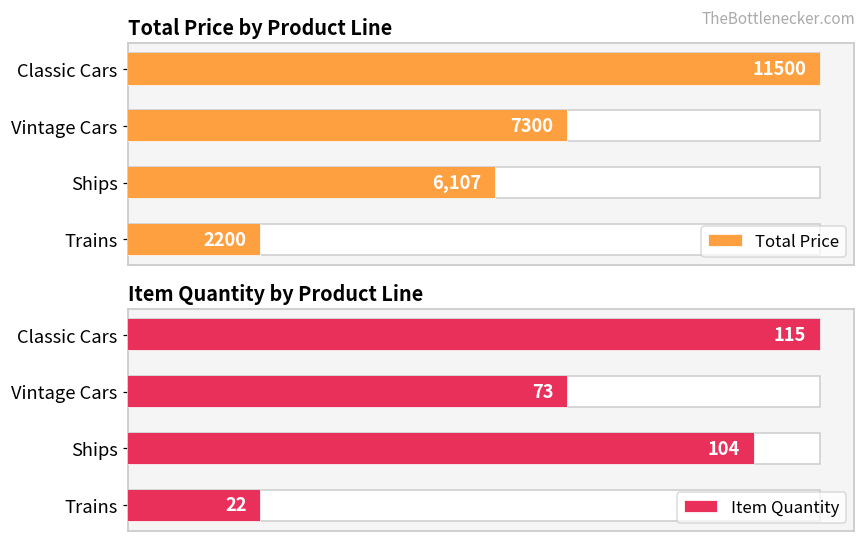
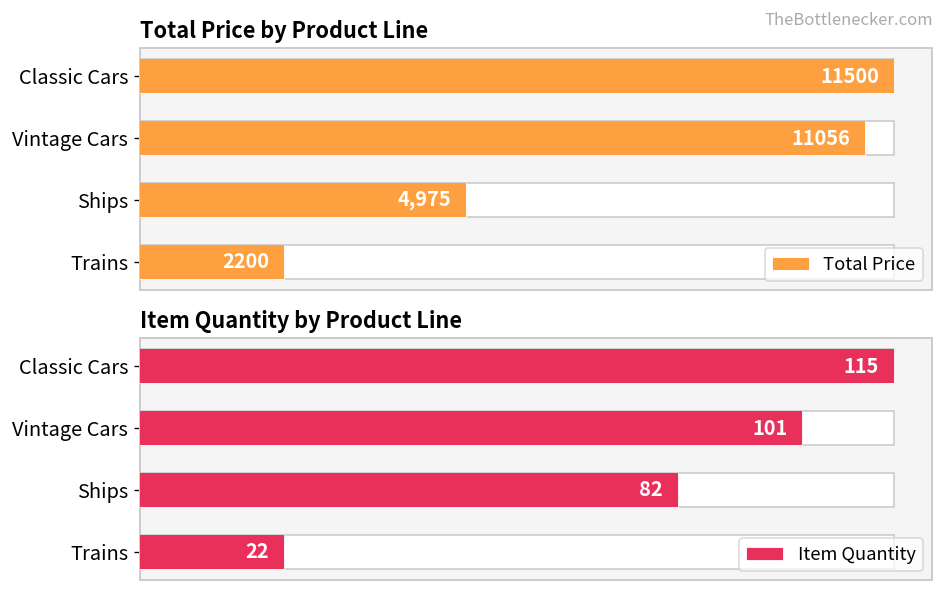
Total Price by Product Line, Total Price, Vintage Cars: 7300 -> 11056
Total Price by Product Line, Total Price, Ships: 6,107 -> 4,975
Item Quantity by Product Line, Item Quantity, Vintage Cars: 73 -> 101
Item Quantity by Product Line, Item Quantity, Ships: 104 -> 82
